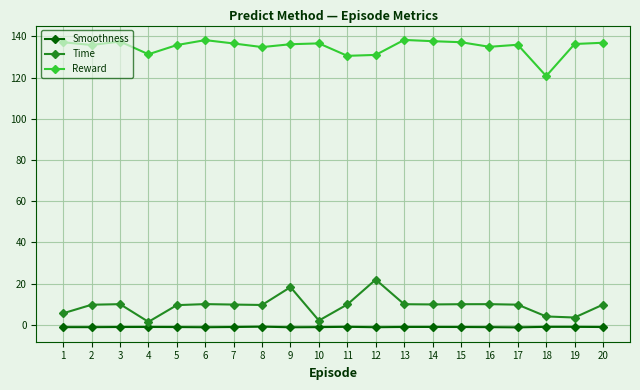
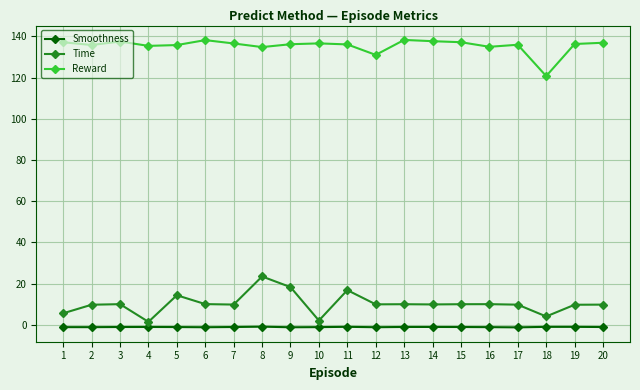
Reward, 4: 131 -> 135
Time, 5: 10 -> 14
Time, 8: 10 -> 23
Time, 11: 10 -> 17
Reward, 11: 131 -> 136
Time, 12: 22 -> 10
Time, 19: 3 -> 10
